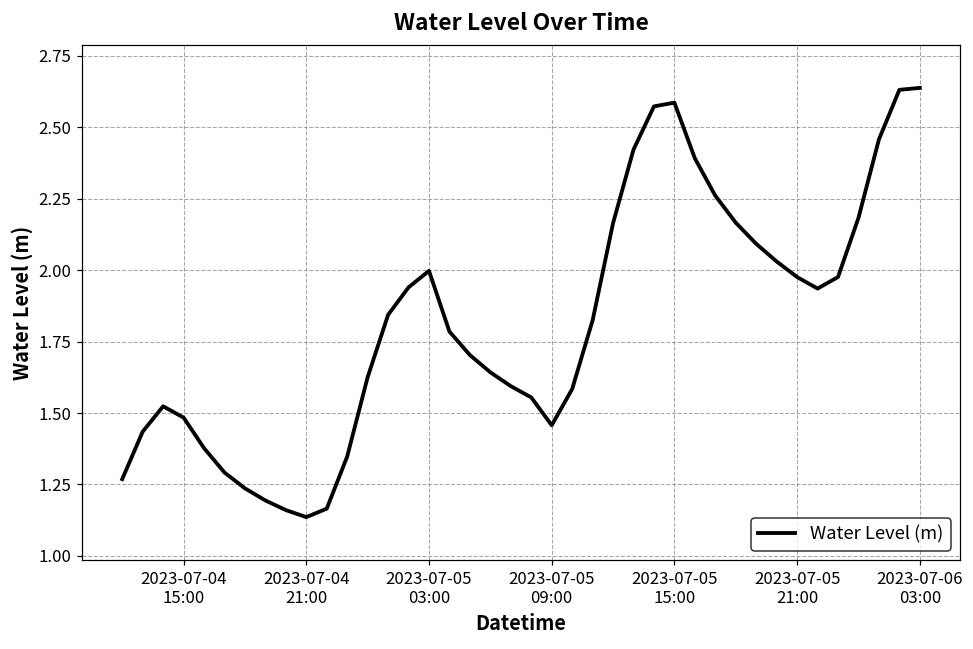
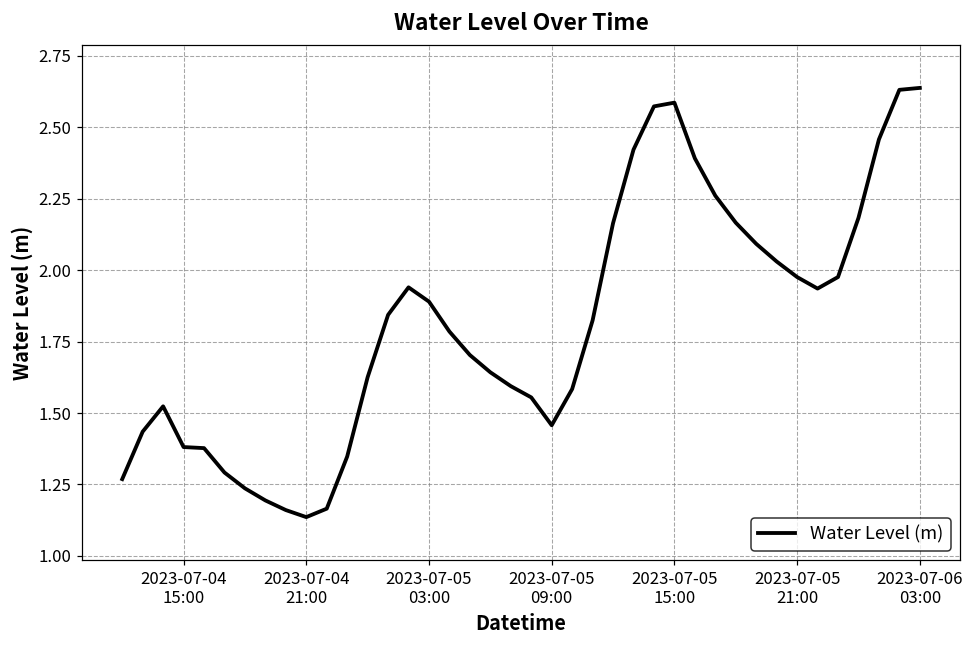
2023-07-04 15:00: 1.48 -> 1.38
2023-07-05 03:00: 2.00 -> 1.89
